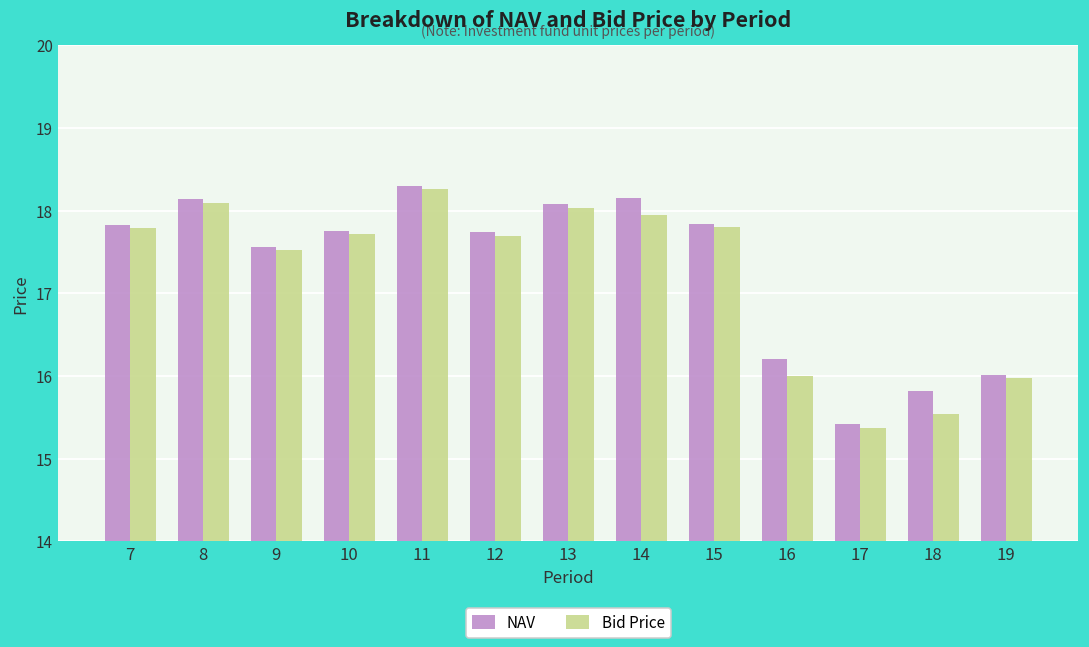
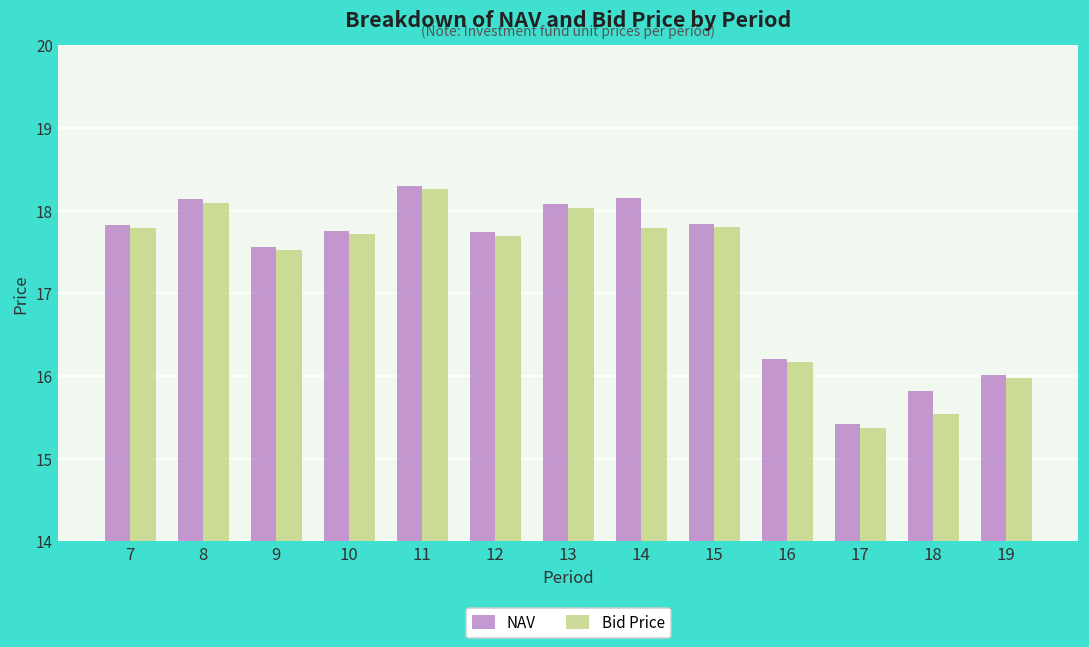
Bid Price, 14: 17.9 -> 17.8
Bid Price, 16: 16.0 -> 16.2
